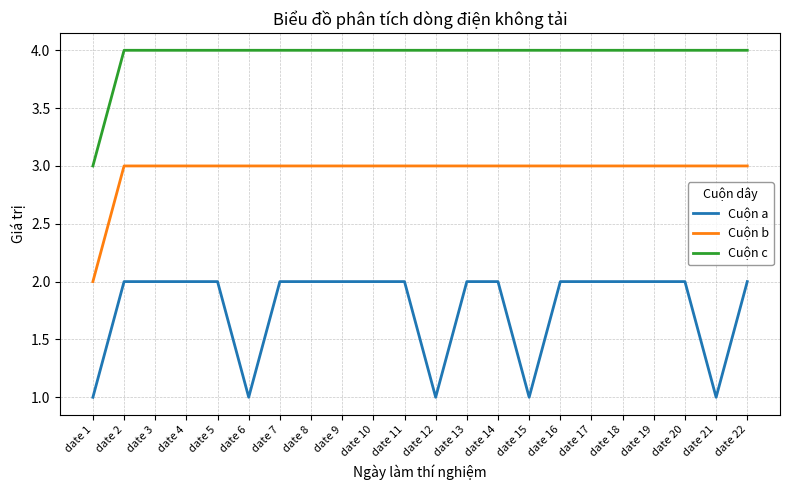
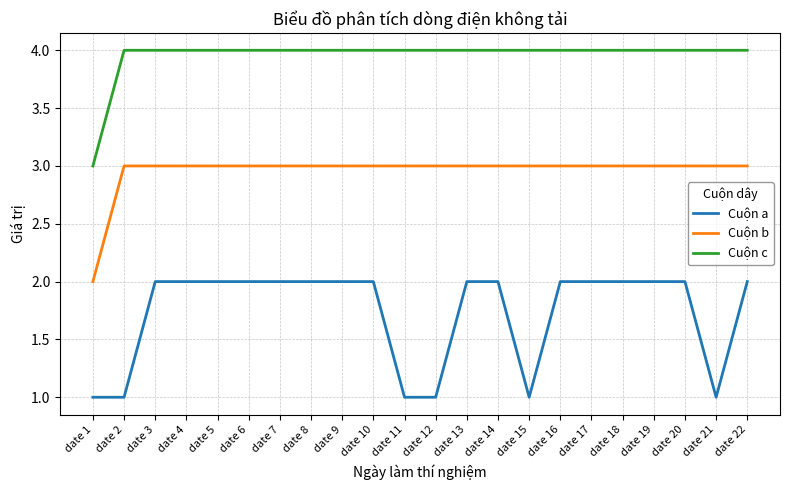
Cuộn a, date 2: 2 -> 1
Cuộn a, date 6: 1 -> 2
Cuộn a, date 11: 2 -> 1
